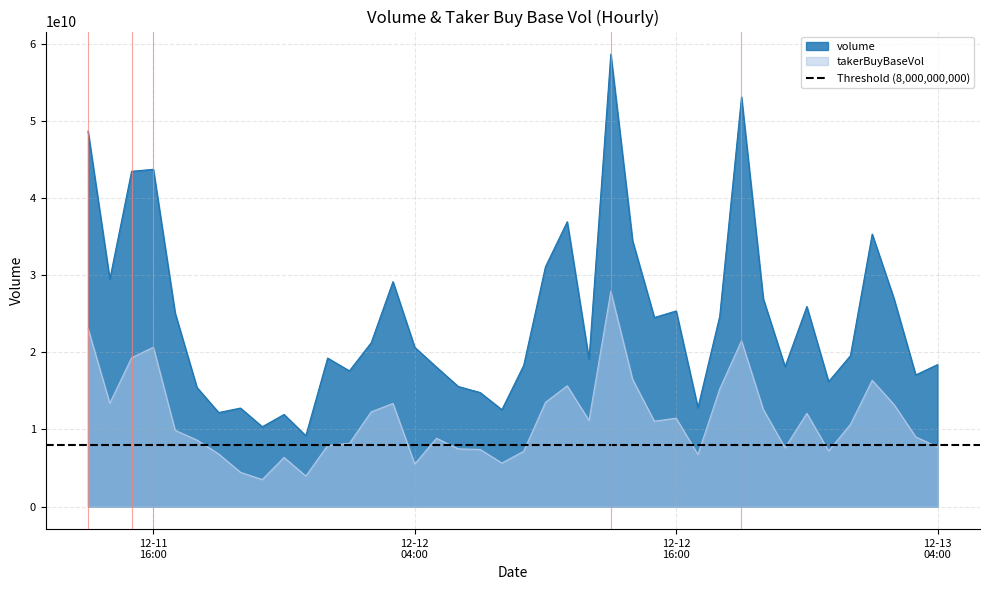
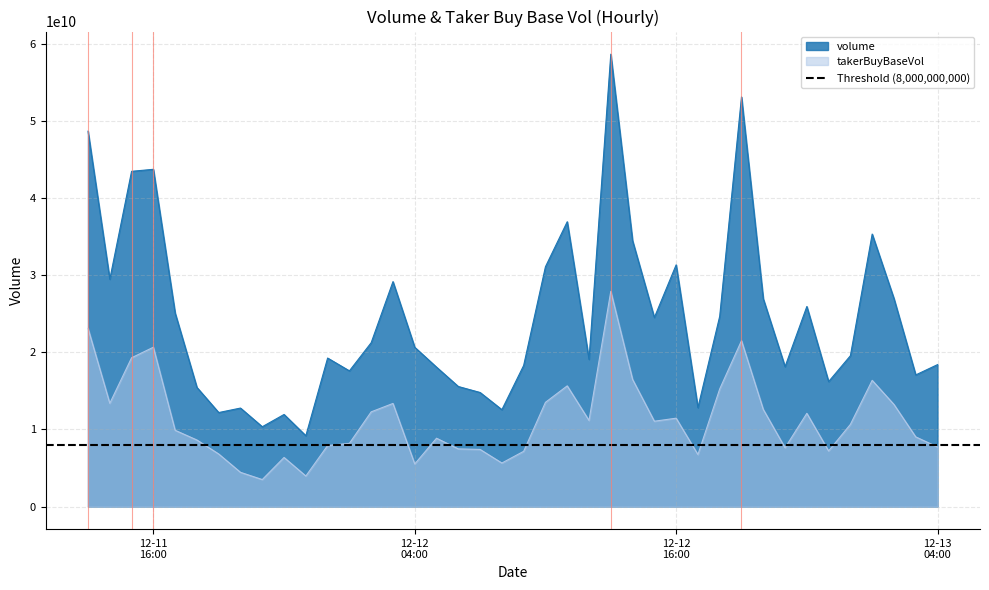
volume, 12-12 16:00: 25000000000 -> 31000000000
